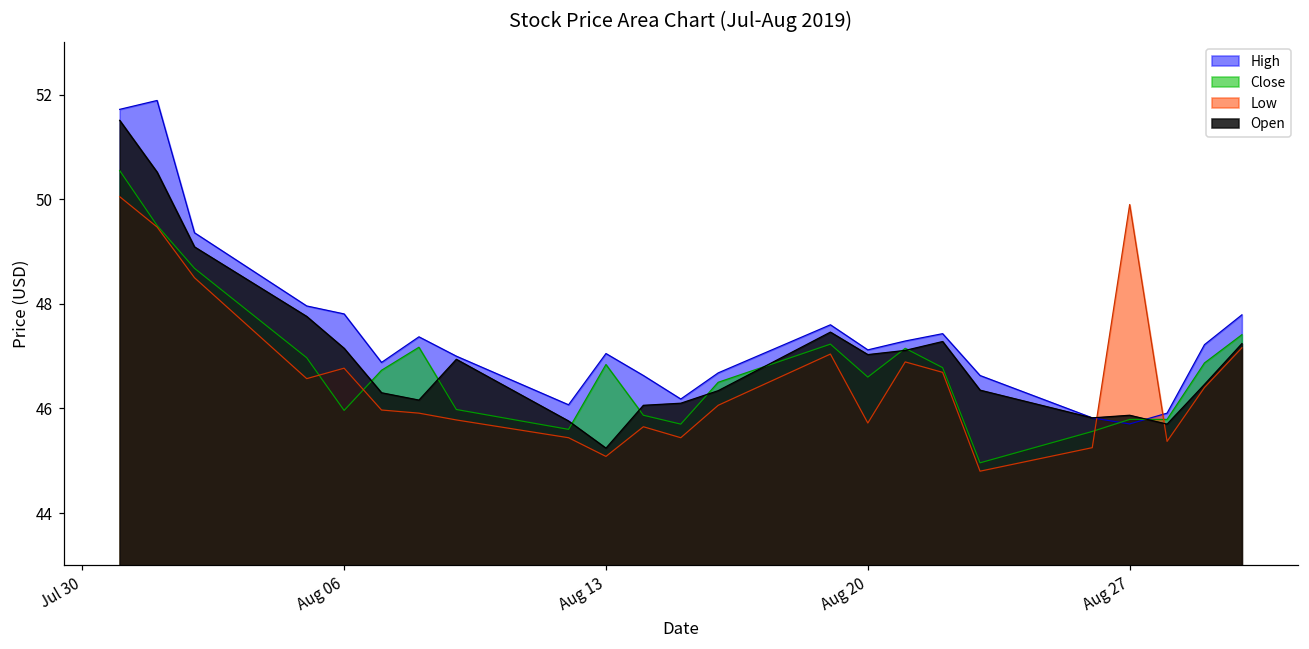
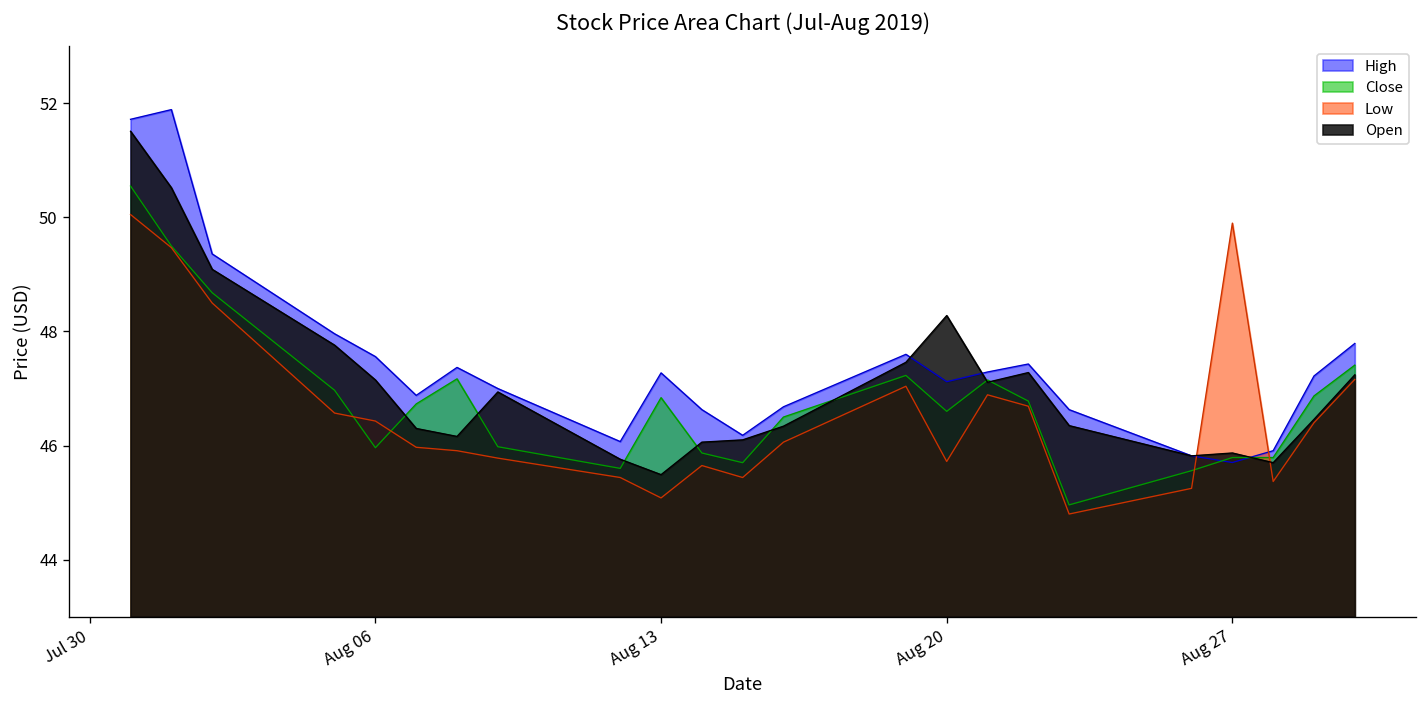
High, Aug 06: 47.8 -> 47.6
Low, Aug 06: 46.8 -> 46.4
High, Aug 13: 47.0 -> 47.3
Open, Aug 13: 45.2 -> 45.5
Open, Aug 20: 47.0 -> 48.3
